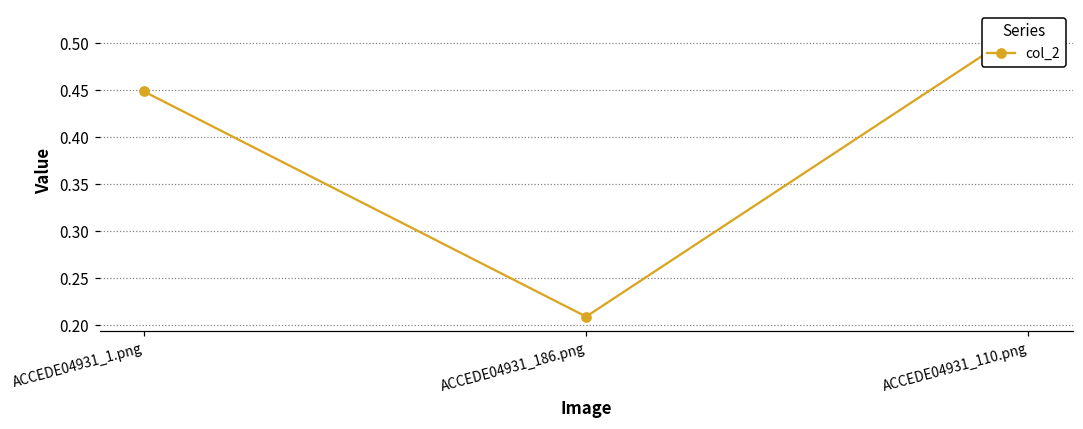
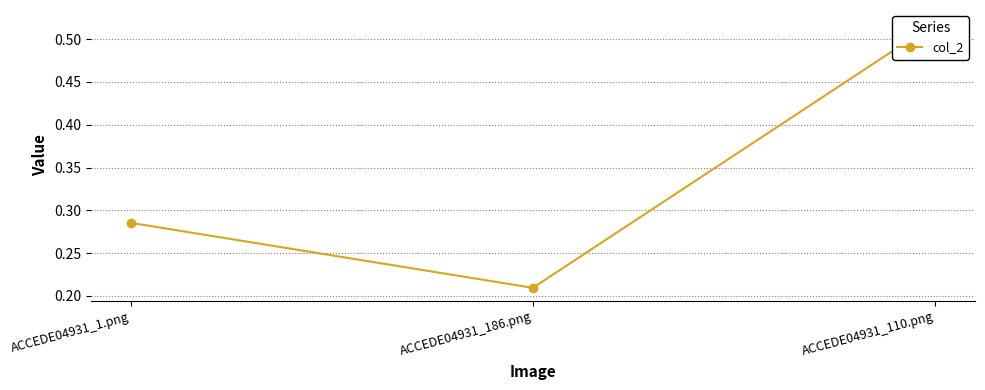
ACCEDE04931_1.png: 0.45 -> 0.29
